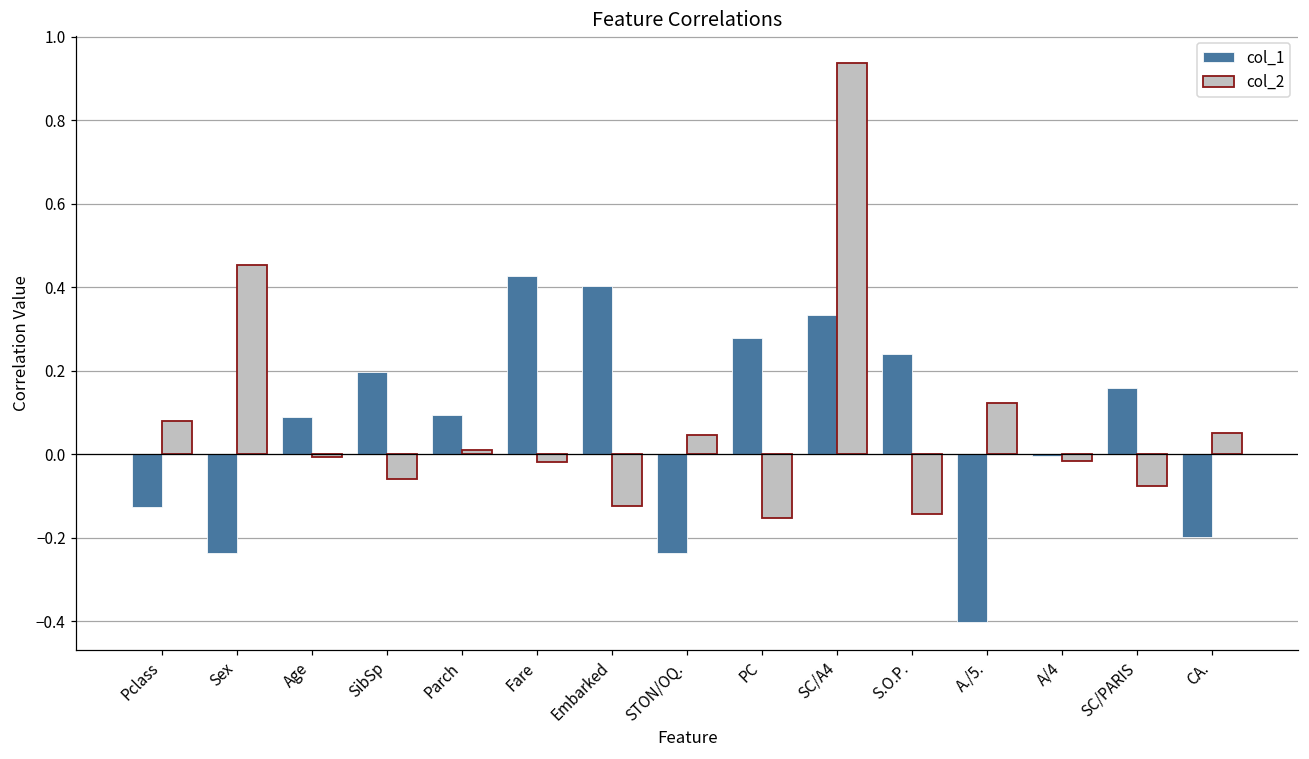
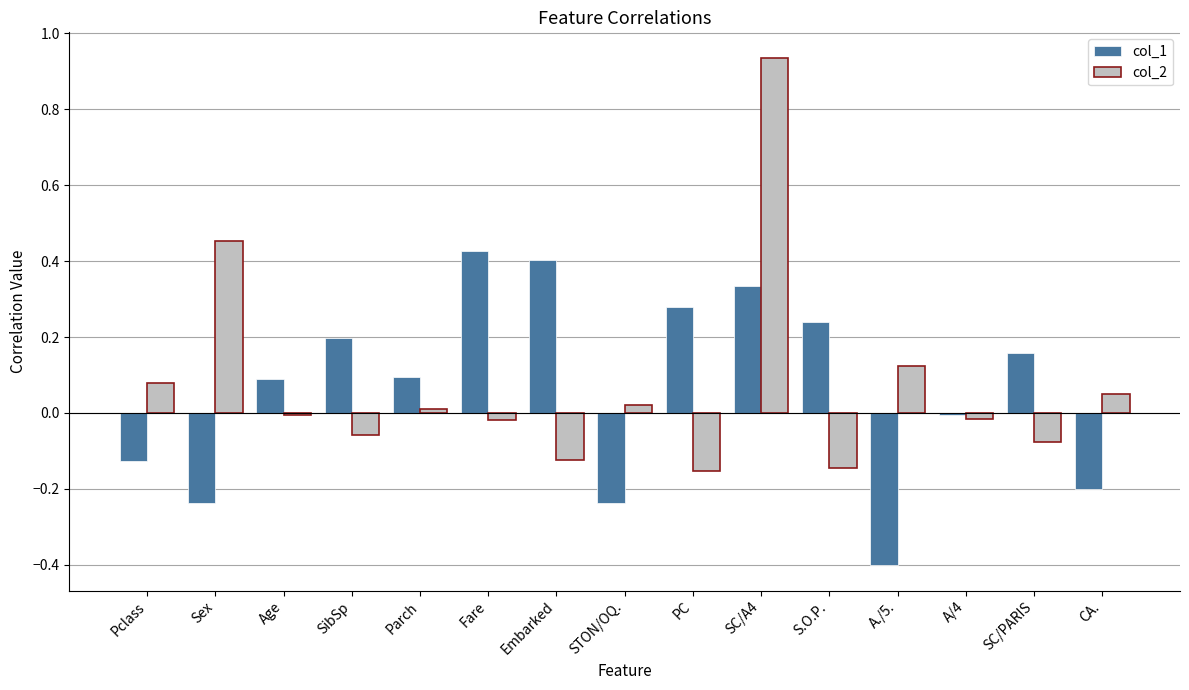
col_2, STON/OQ.: 0.05 -> 0.02
